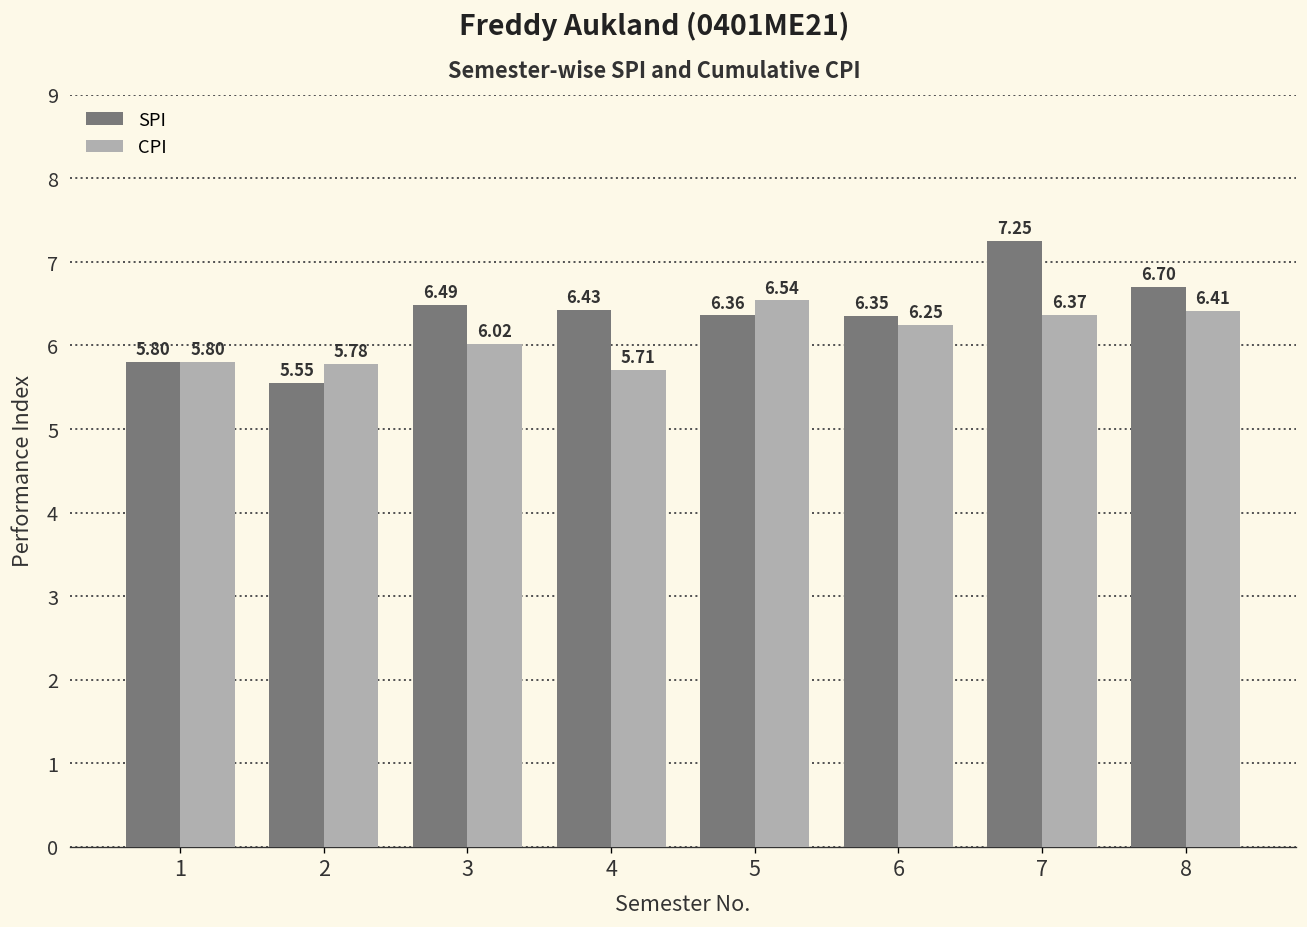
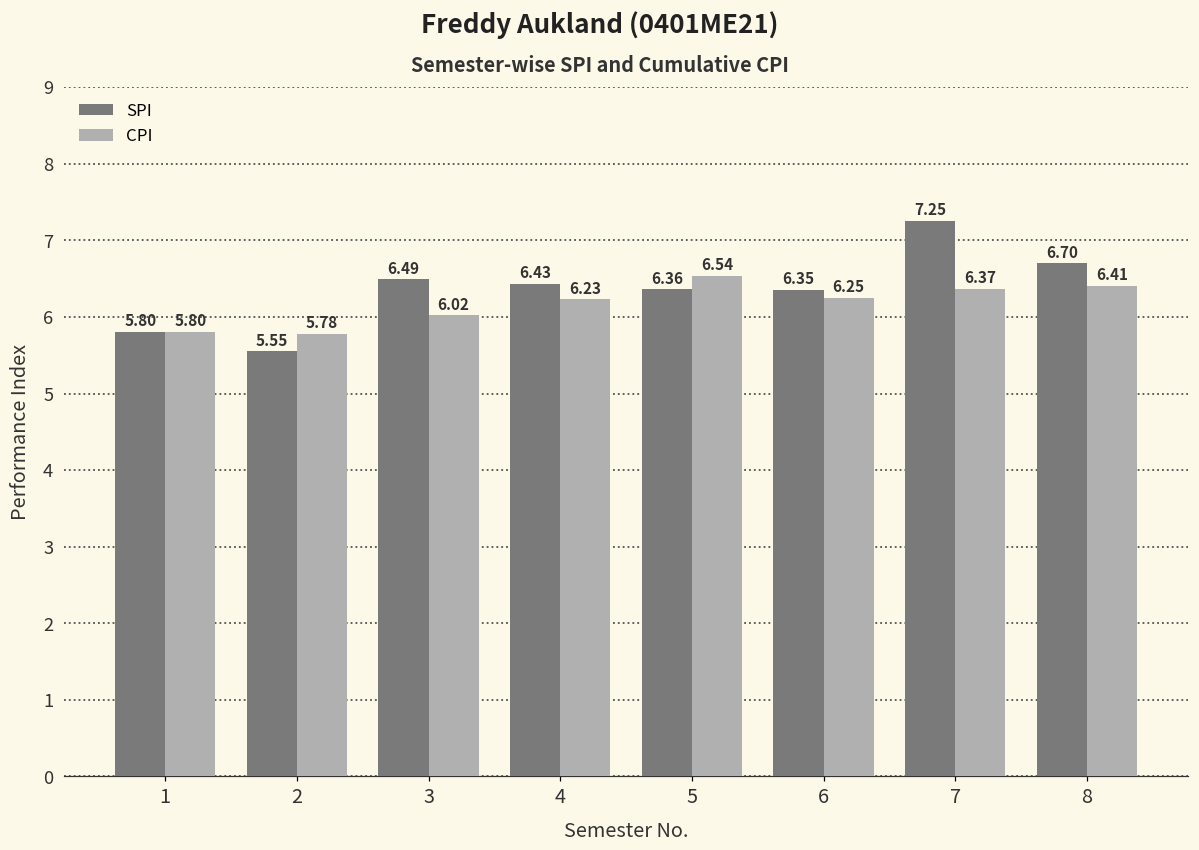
CPI, 4: 5.71 -> 6.23
